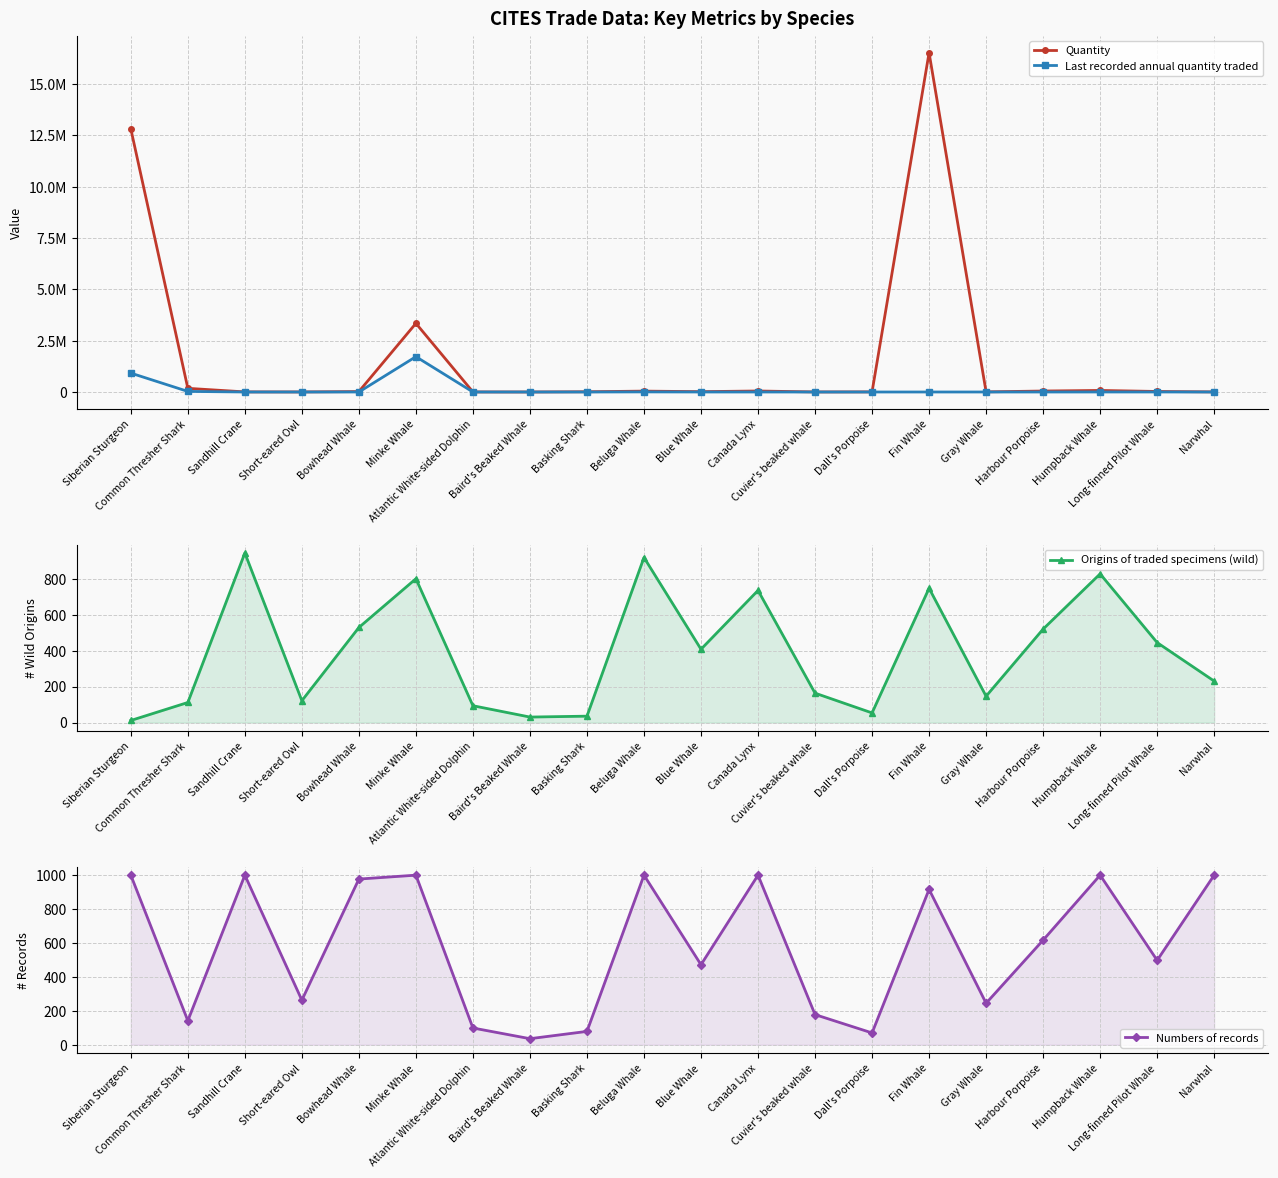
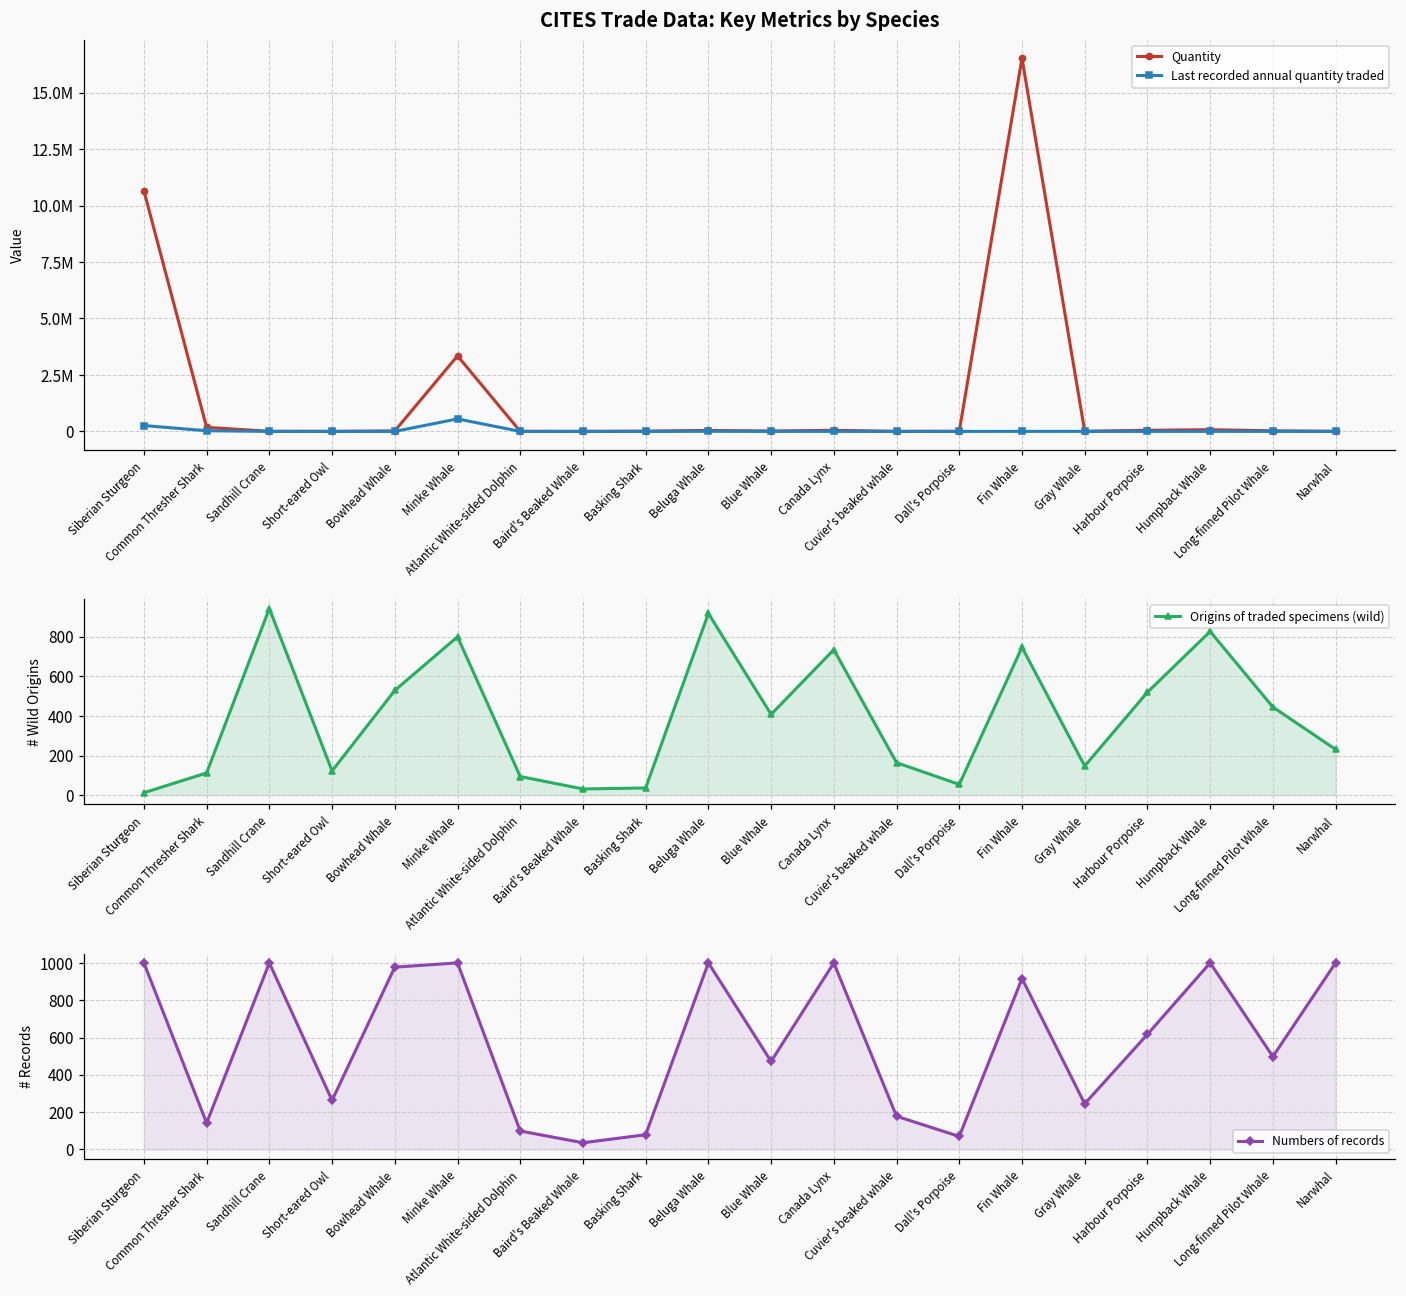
CITES Trade Data: Key Metrics by Species, Quantity, Siberian Sturgeon: 12800000 -> 10700000
CITES Trade Data: Key Metrics by Species, Last recorded annual quantity traded, Siberian Sturgeon: 900000 -> 300000
CITES Trade Data: Key Metrics by Species, Last recorded annual quantity traded, Minke Whale: 1700000 -> 600000
